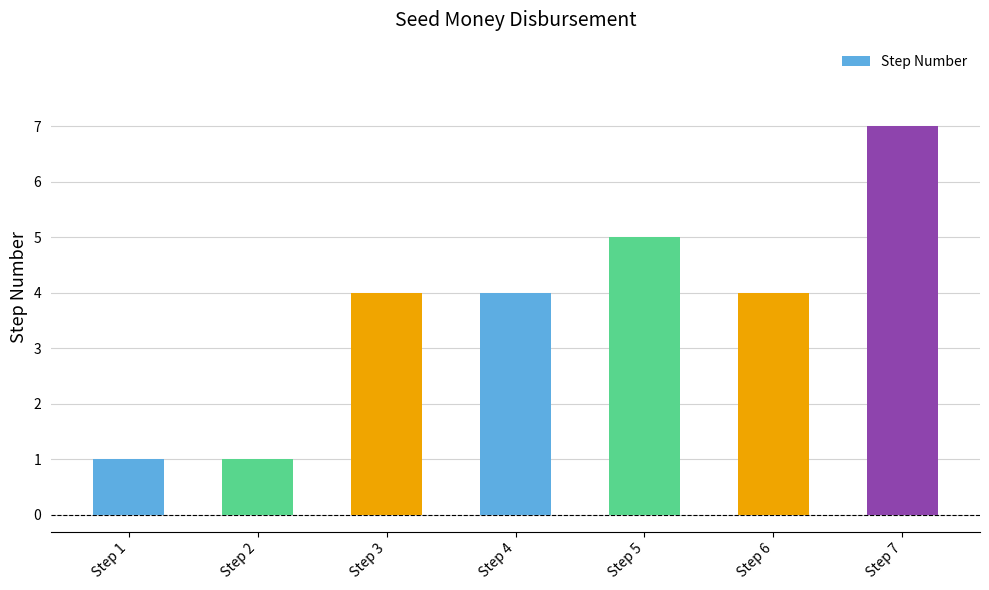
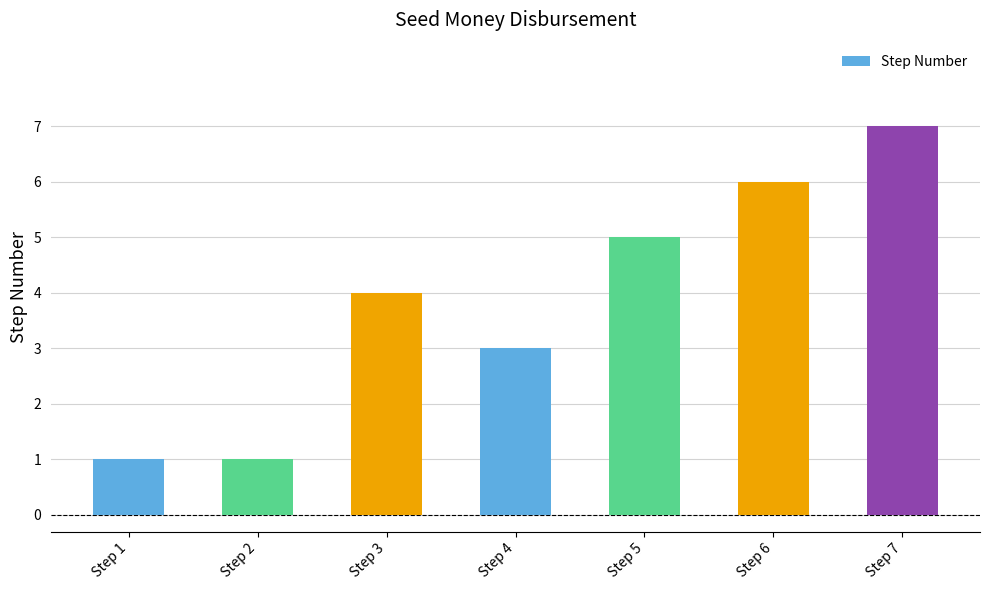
Step 4: 4 -> 3
Step 6: 4 -> 6
